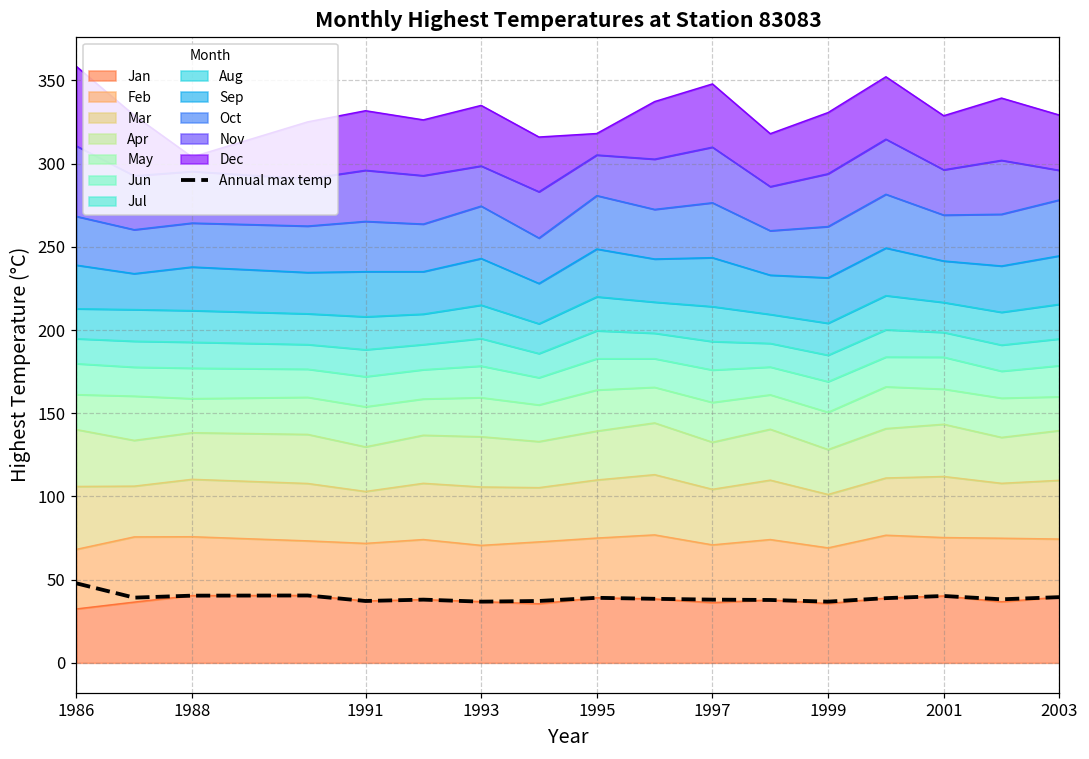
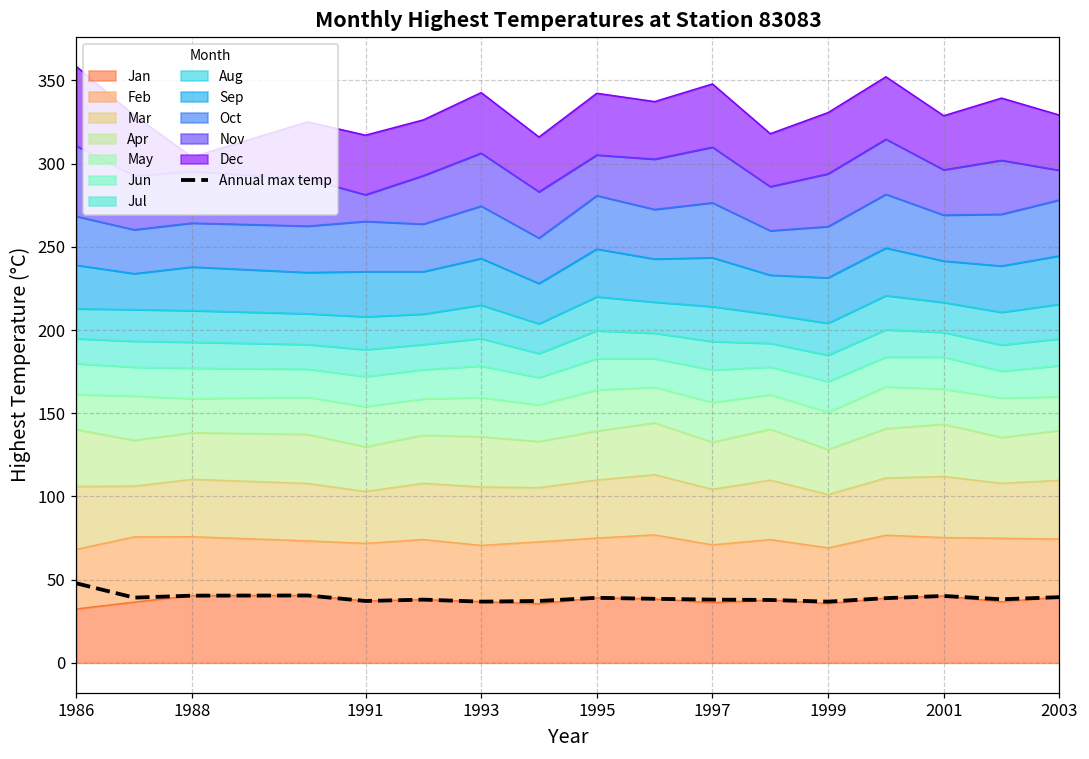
Nov, 1991: 31 -> 16
Nov, 1993: 24 -> 32
Dec, 1995: 13 -> 37
